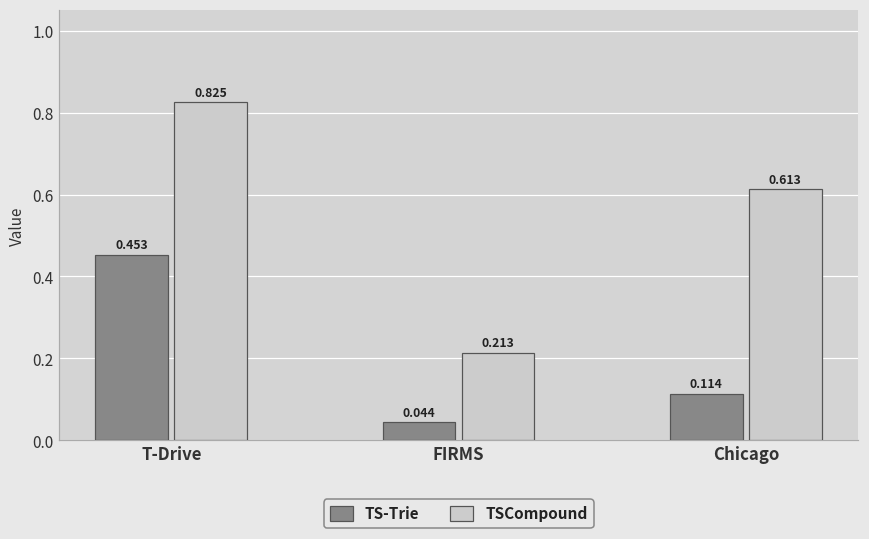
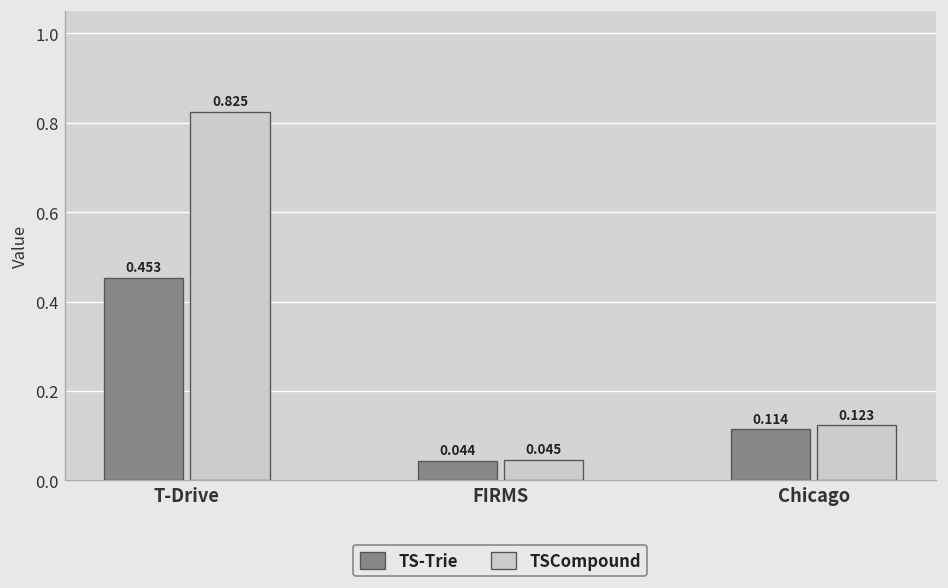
TSCompound, FIRMS: 0.213 -> 0.045
TSCompound, Chicago: 0.613 -> 0.123
